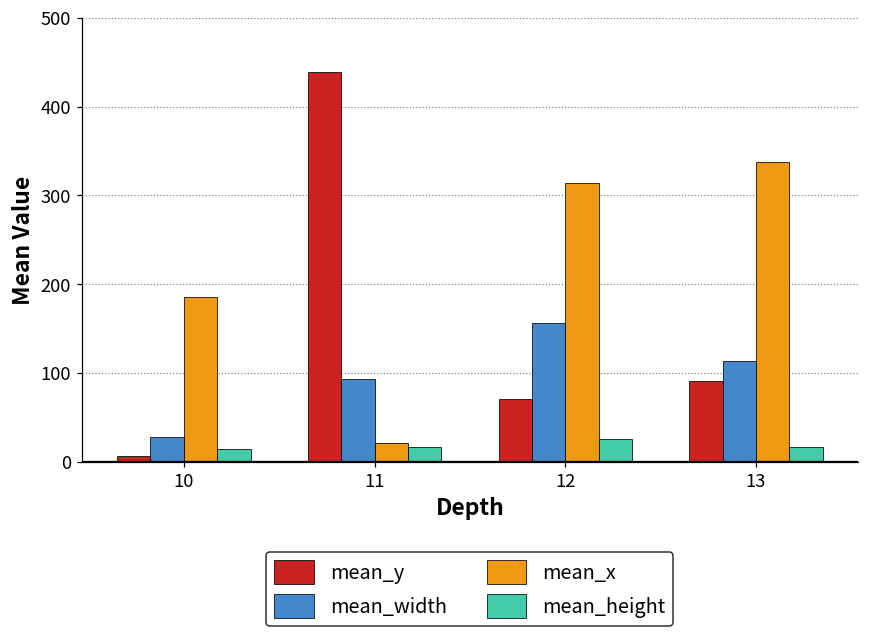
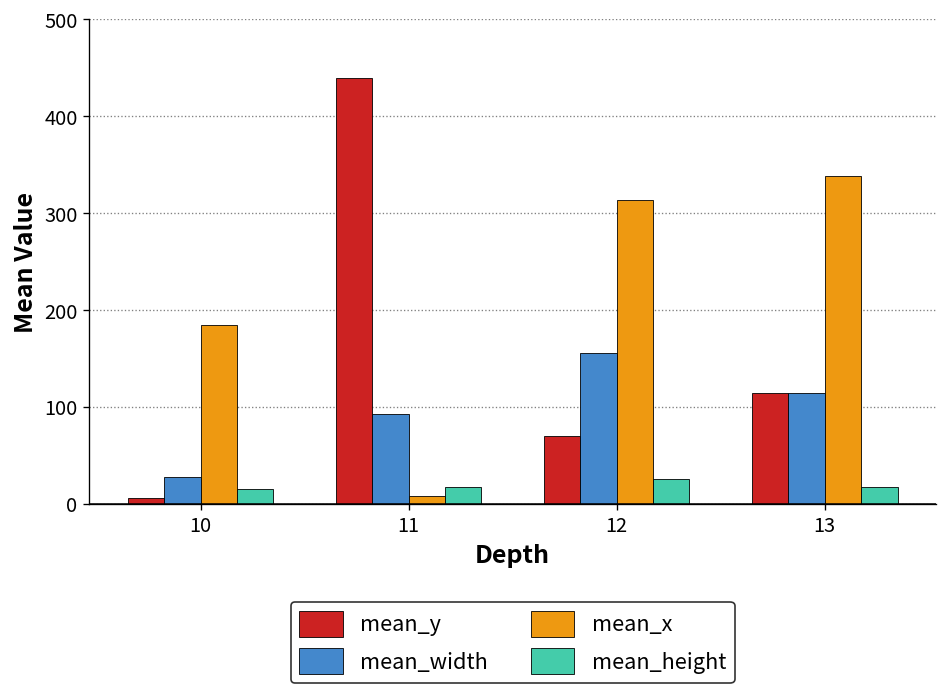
mean_x, 11: 20 -> 10
mean_y, 13: 90 -> 110
